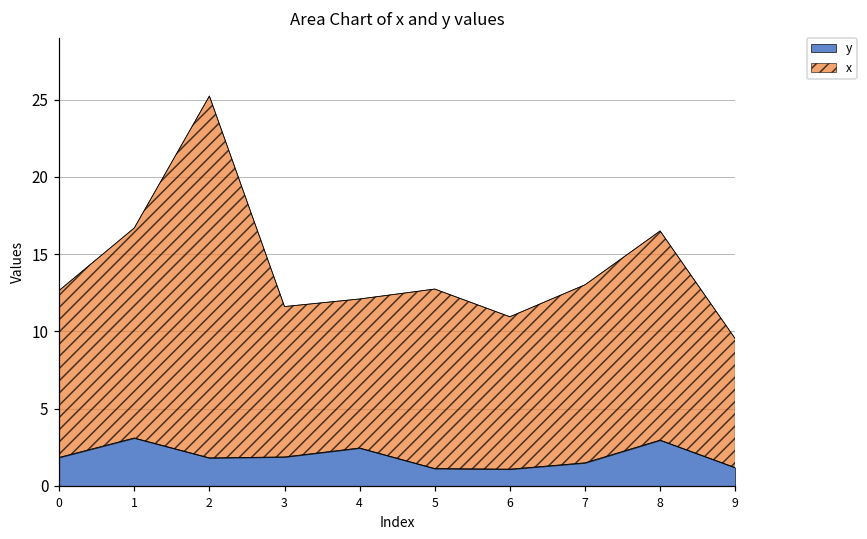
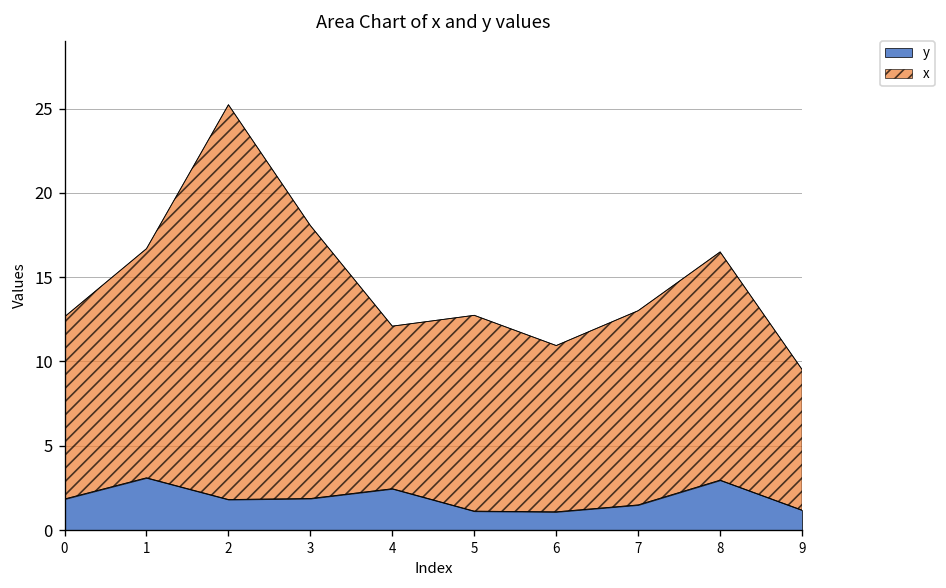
x, 3: 9.7 -> 16.2
